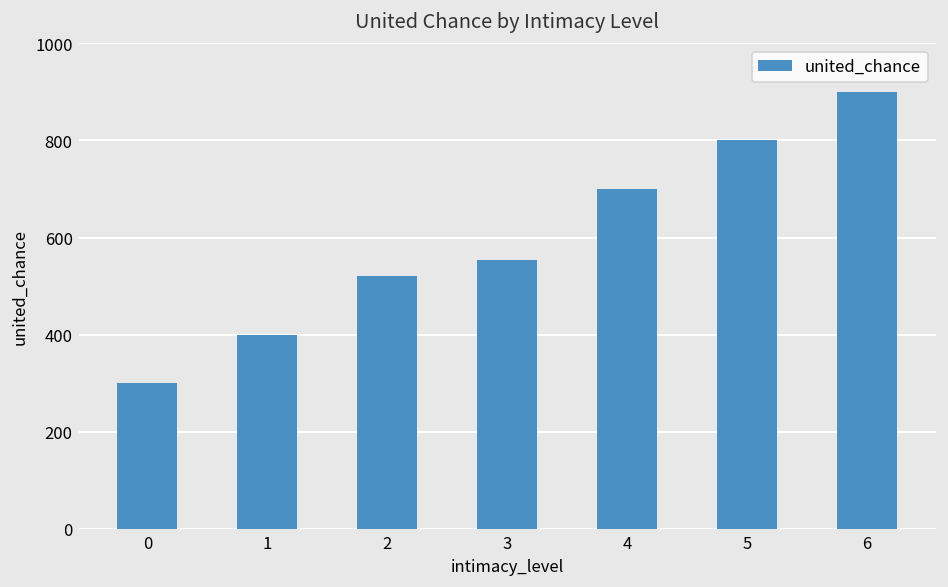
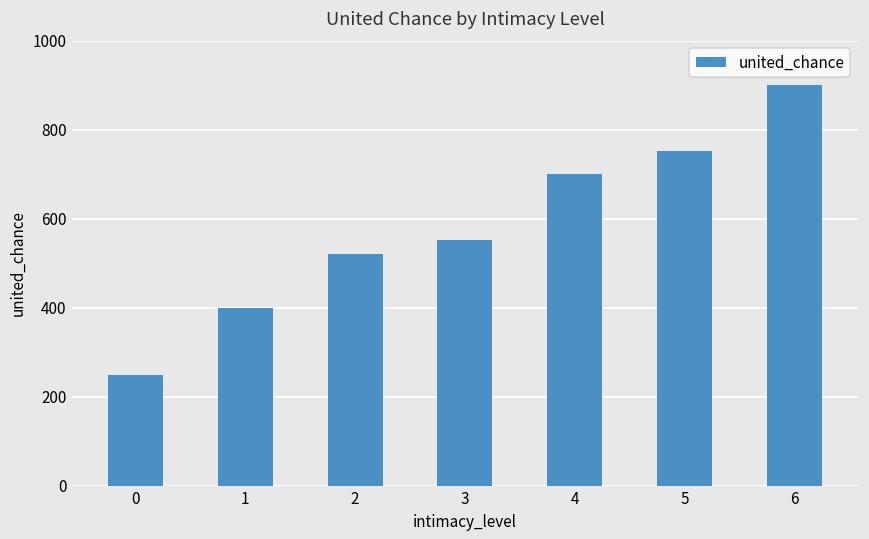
0: 300 -> 250
5: 800 -> 750
